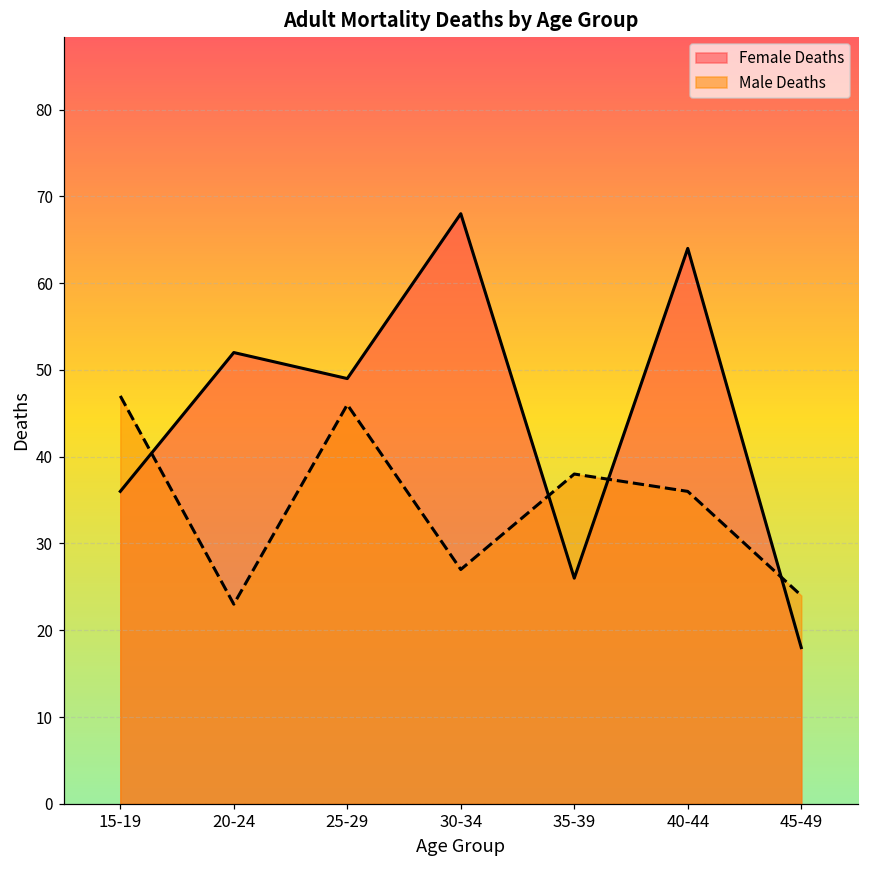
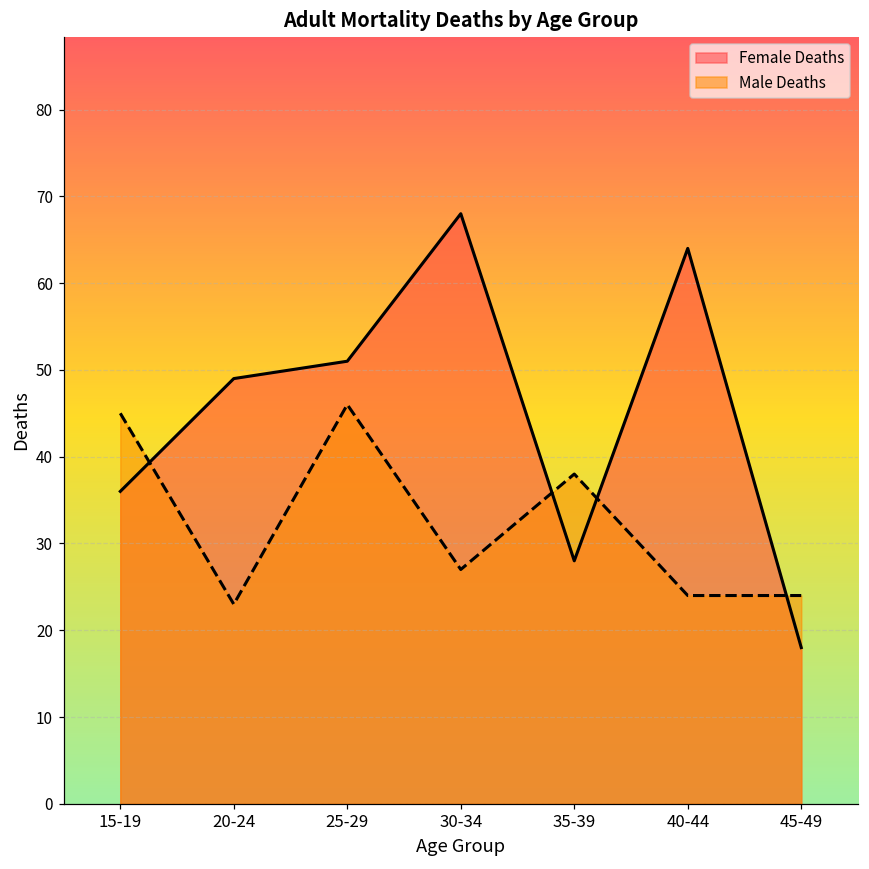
Male Deaths, 15-19: 47 -> 45
Female Deaths, 20-24: 52 -> 49
Female Deaths, 25-29: 49 -> 51
Female Deaths, 35-39: 26 -> 28
Male Deaths, 40-44: 36 -> 24
